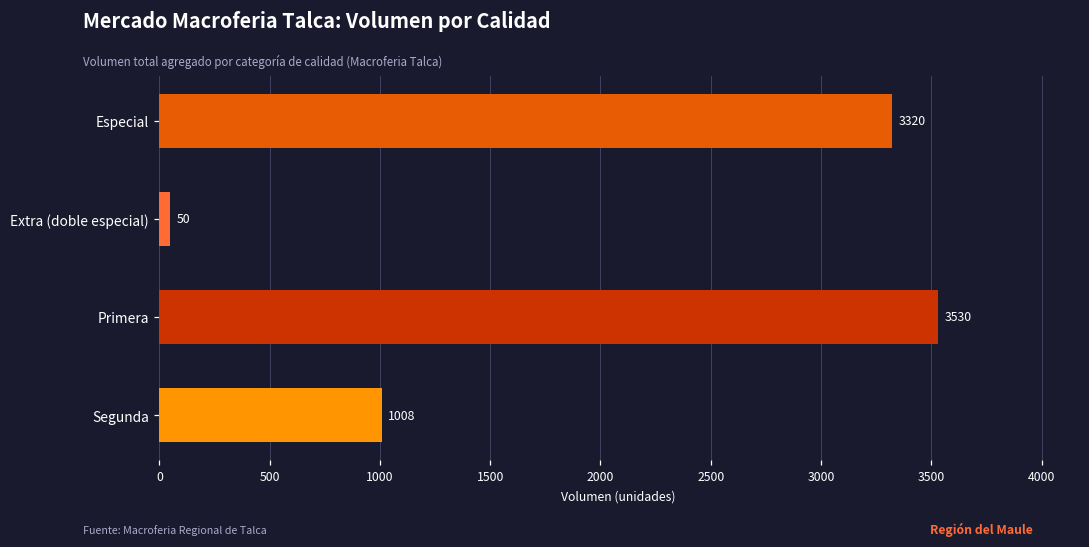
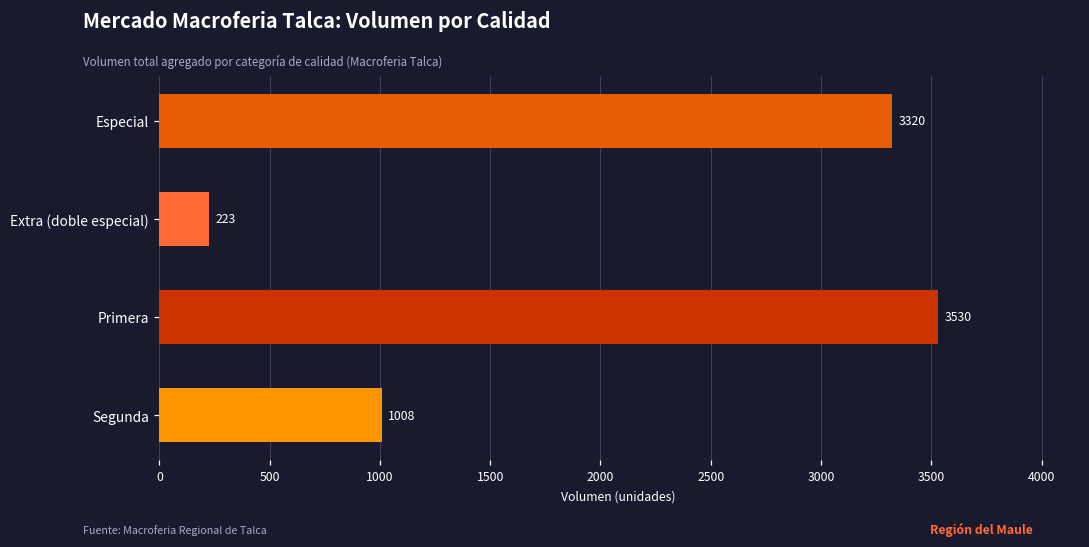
Extra (doble especial): 50 -> 223
